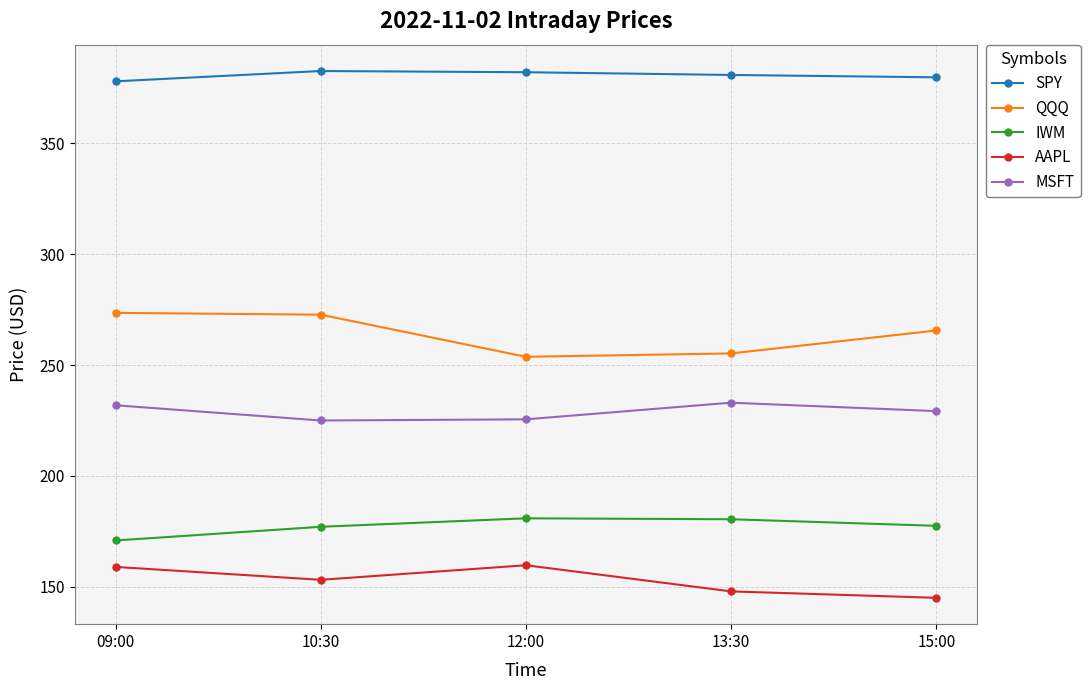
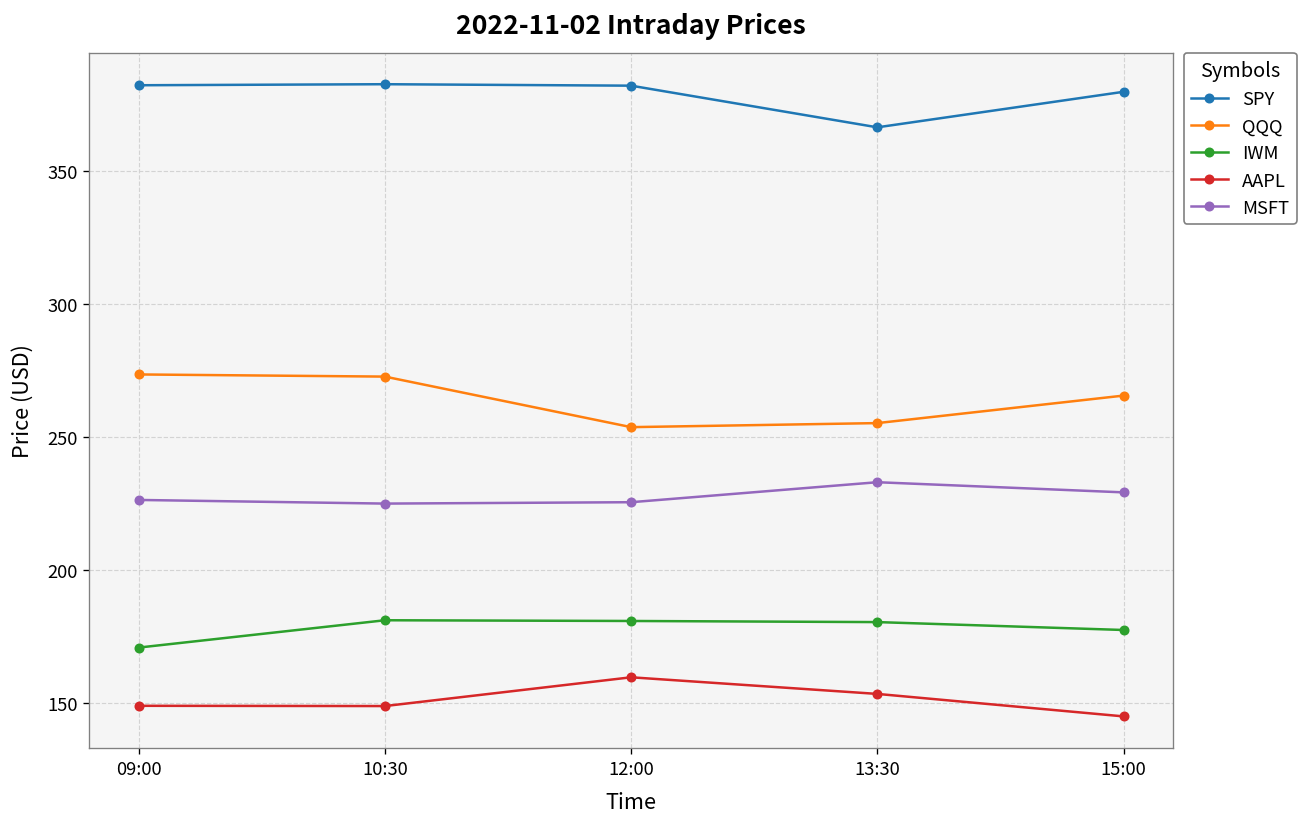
SPY, 09:00: 378 -> 382
AAPL, 09:00: 159 -> 149
MSFT, 09:00: 232 -> 226
IWM, 10:30: 177 -> 181
AAPL, 10:30: 153 -> 149
SPY, 13:30: 381 -> 366
AAPL, 13:30: 148 -> 153
